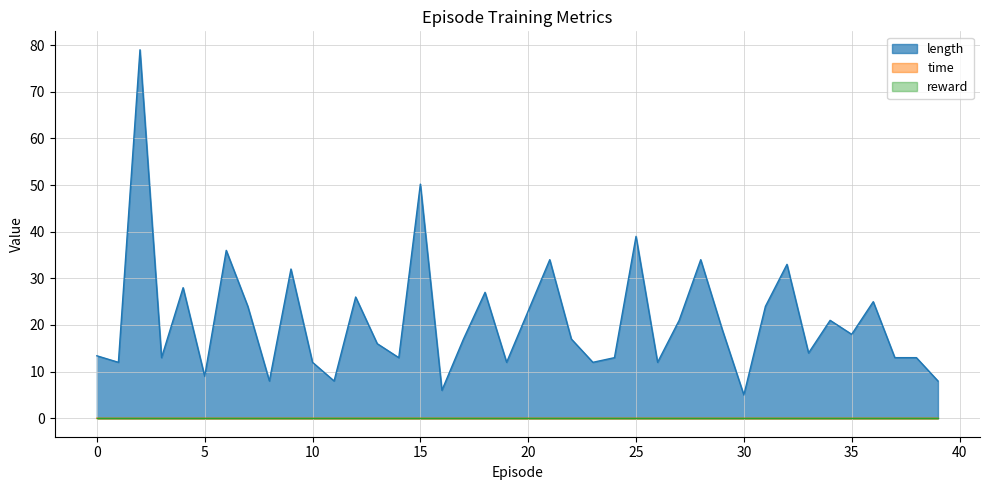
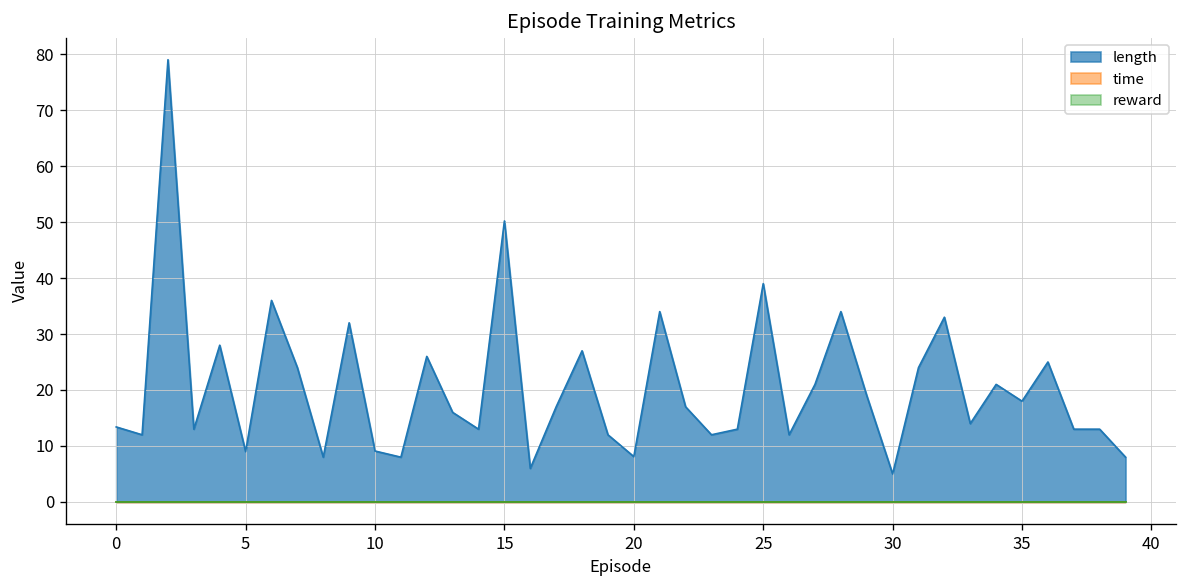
length, 10: 12 -> 9
length, 20: 23 -> 8
